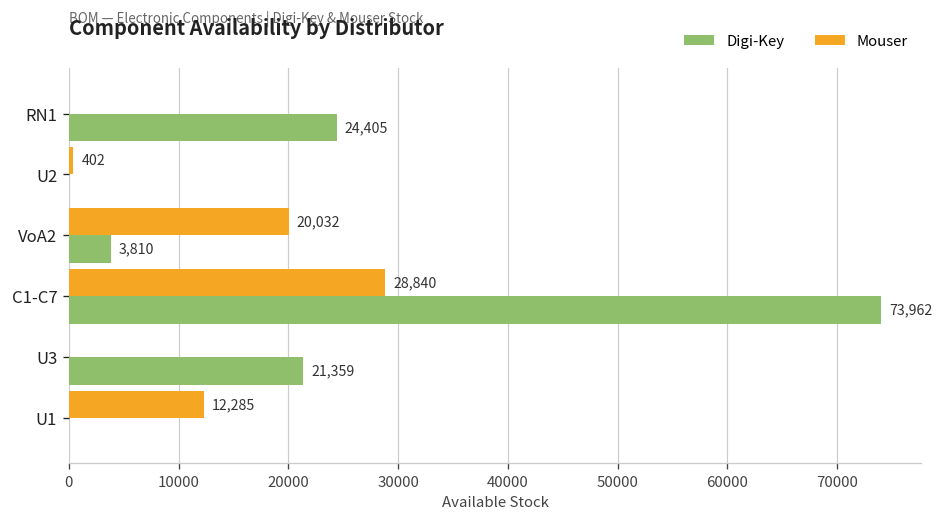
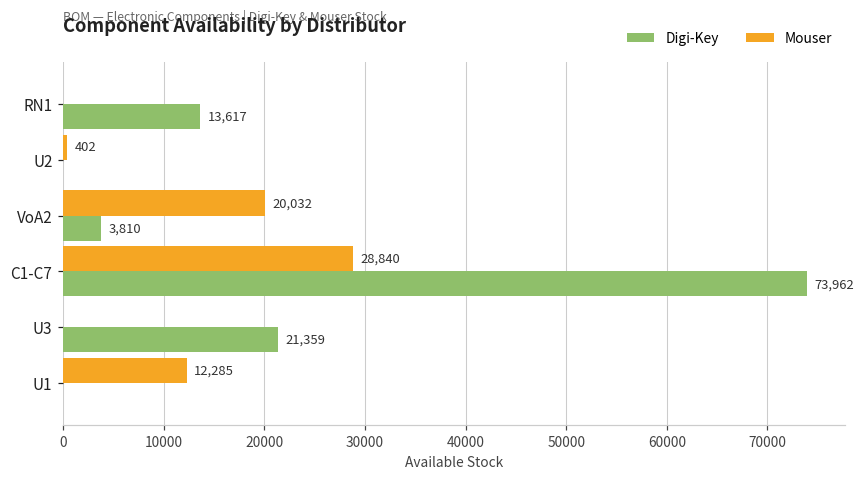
Digi-Key, RN1: 24,405 -> 13,617
